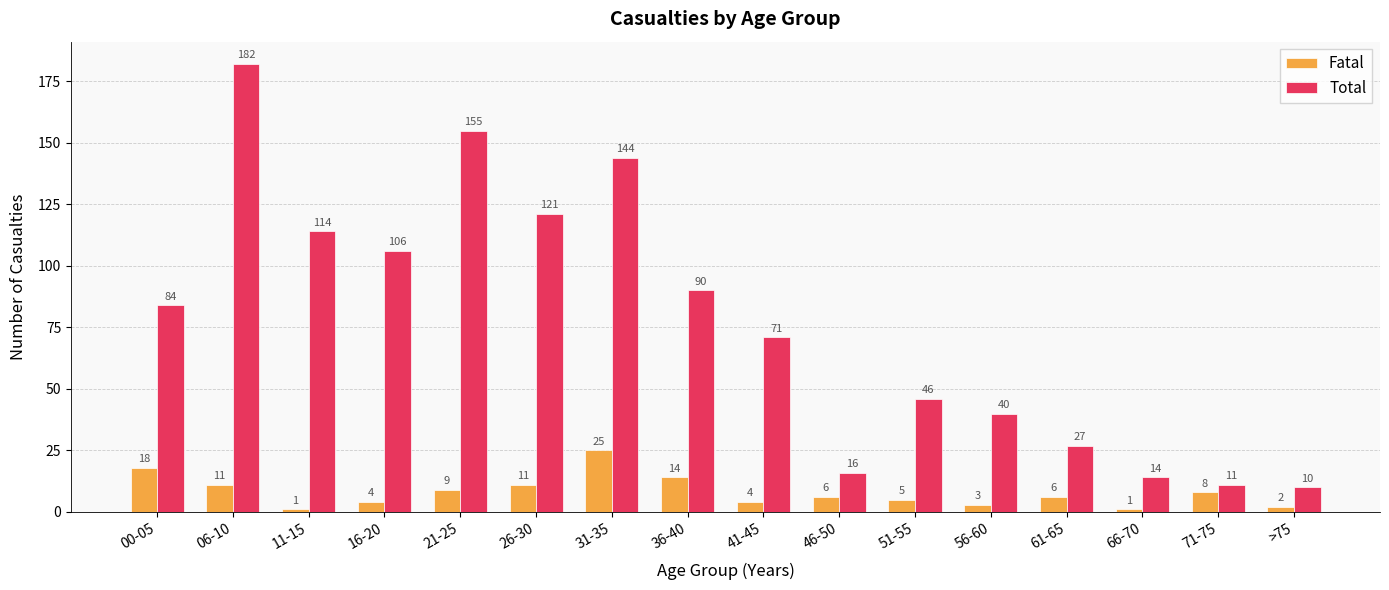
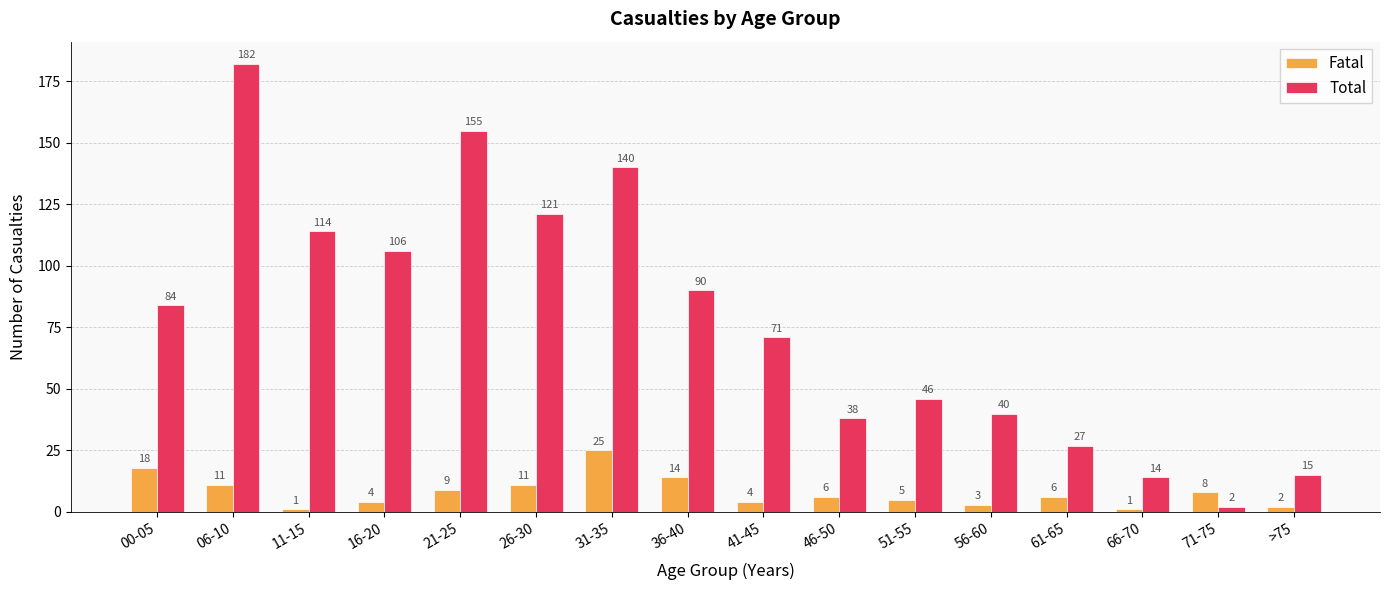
Total, 31-35: 144 -> 140
Total, 46-50: 16 -> 38
Total, 71-75: 11 -> 2
Total, >75: 10 -> 15
